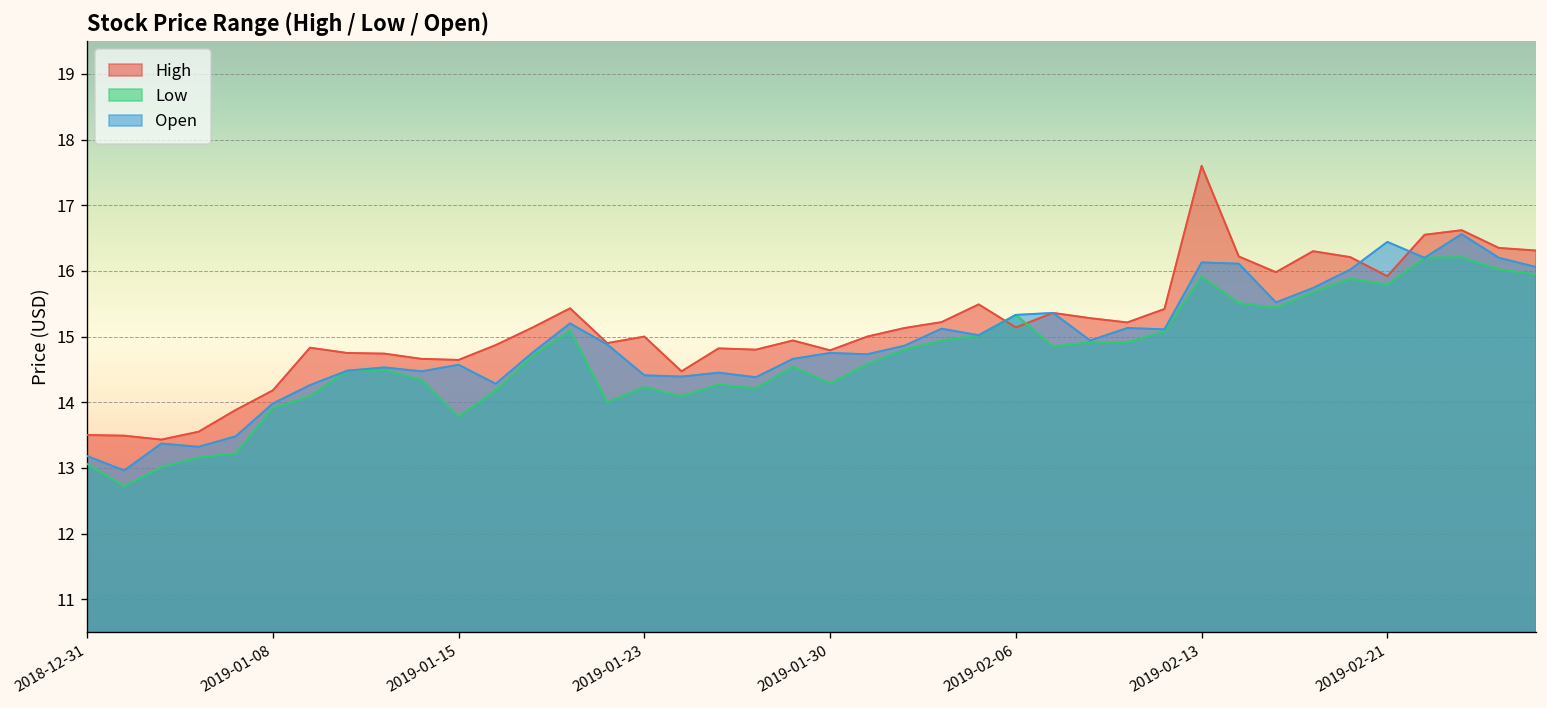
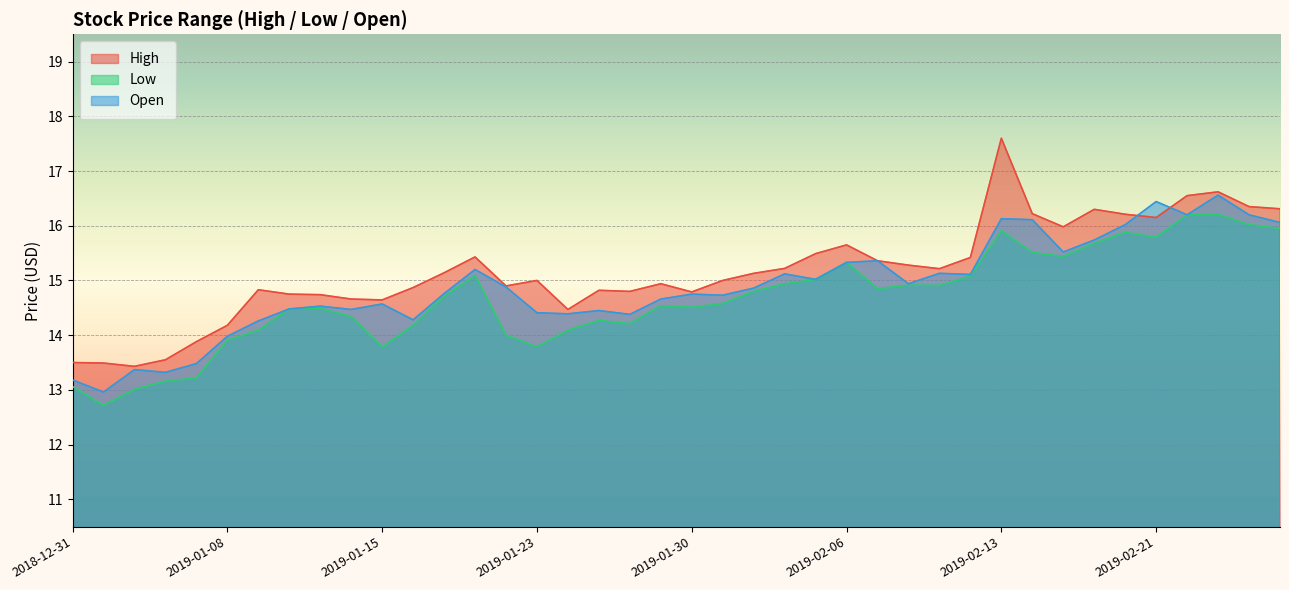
Low, 2019-01-23: 14.2 -> 13.8
Low, 2019-01-30: 14.3 -> 14.5
High, 2019-02-06: 15.1 -> 15.6
High, 2019-02-21: 15.9 -> 16.1
